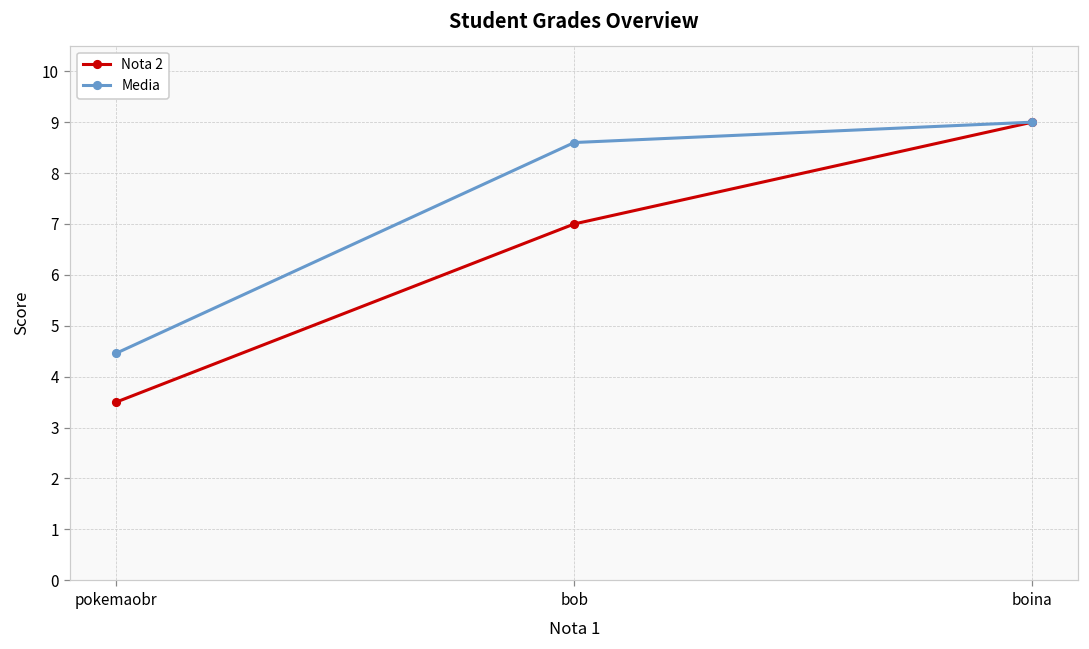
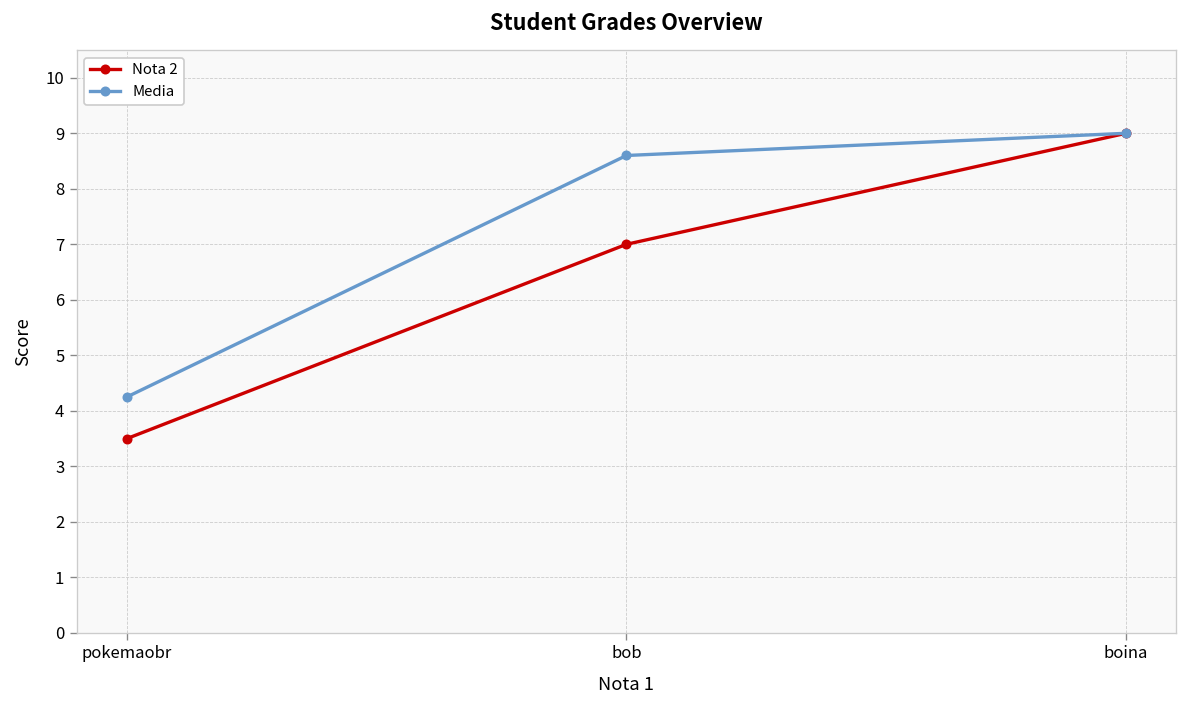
Media, pokemaobr: 4.5 -> 4.3
